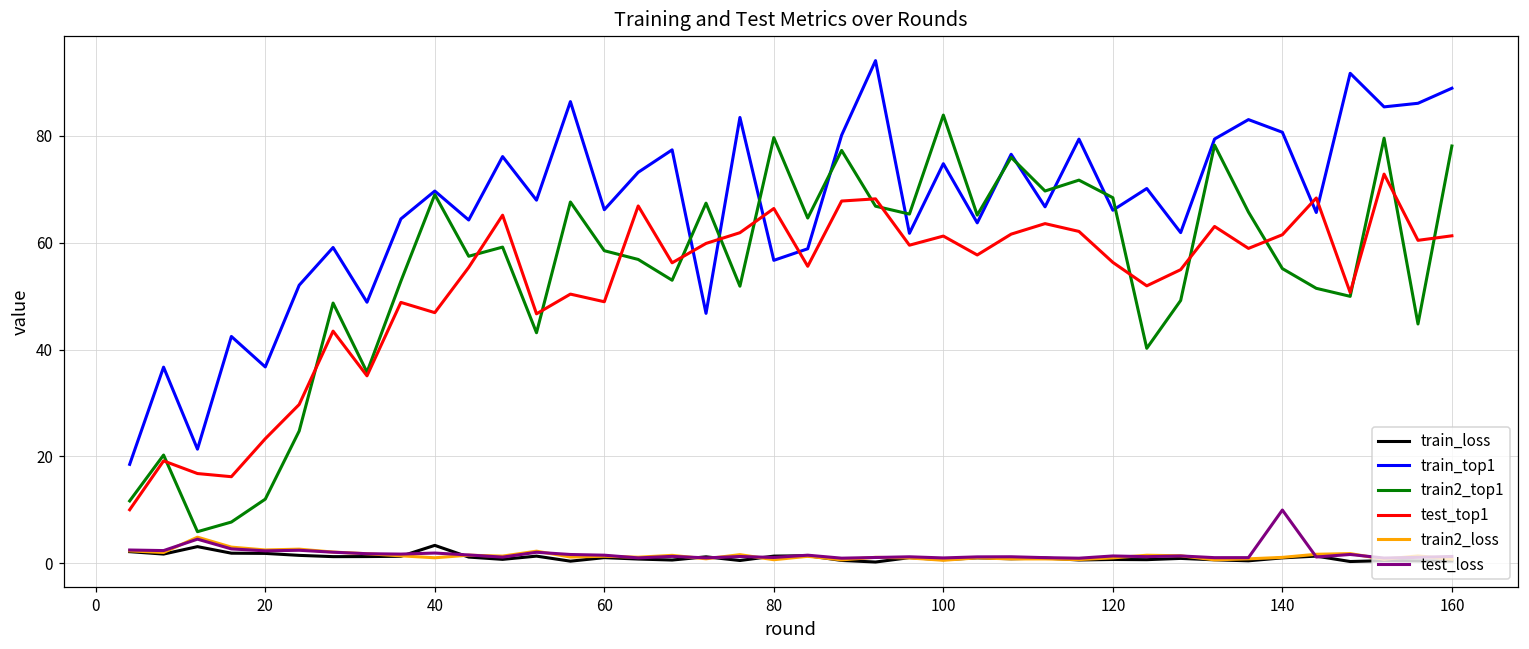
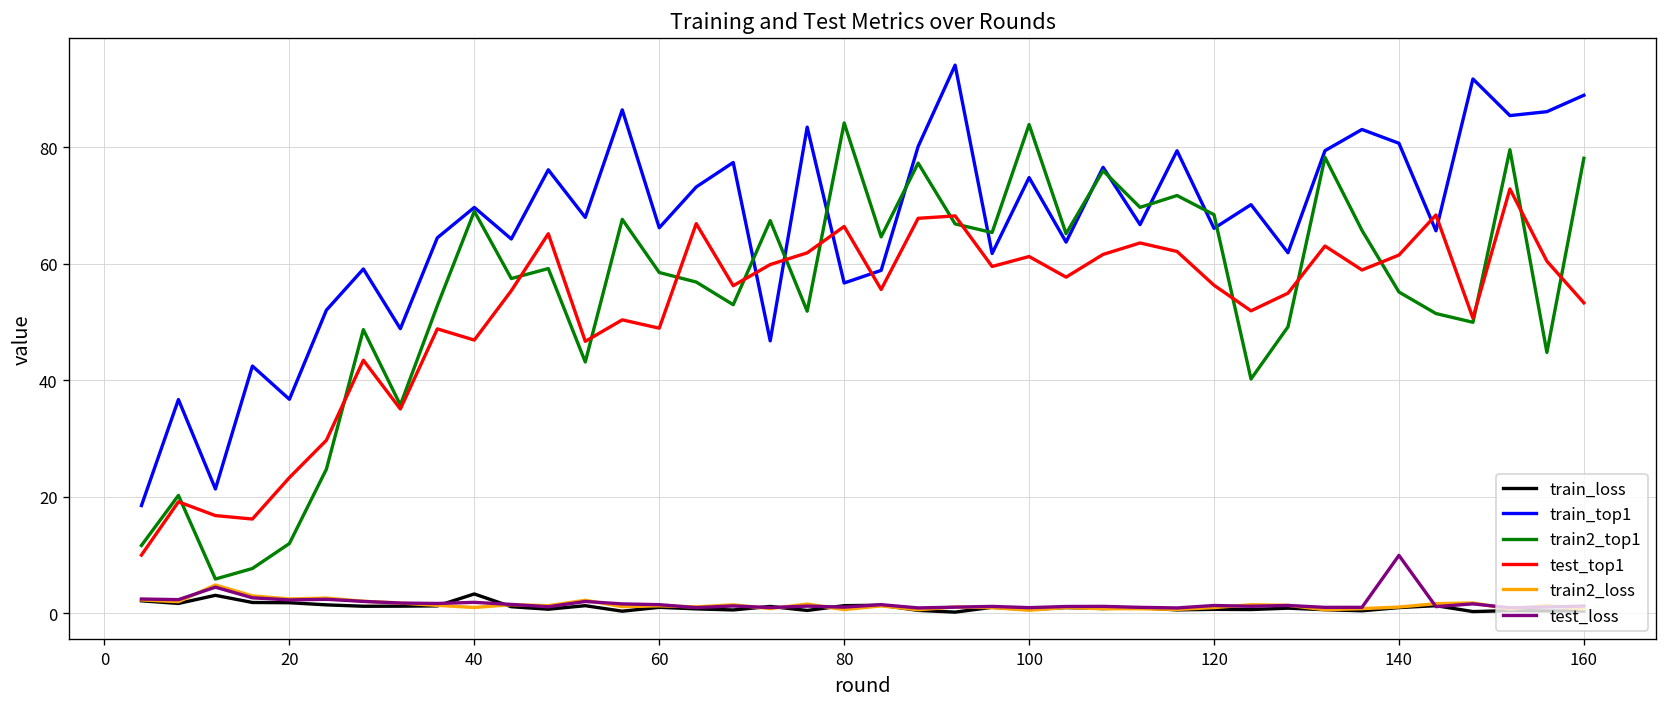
train2_top1, 80: 80 -> 84
test_top1, 160: 61 -> 53
